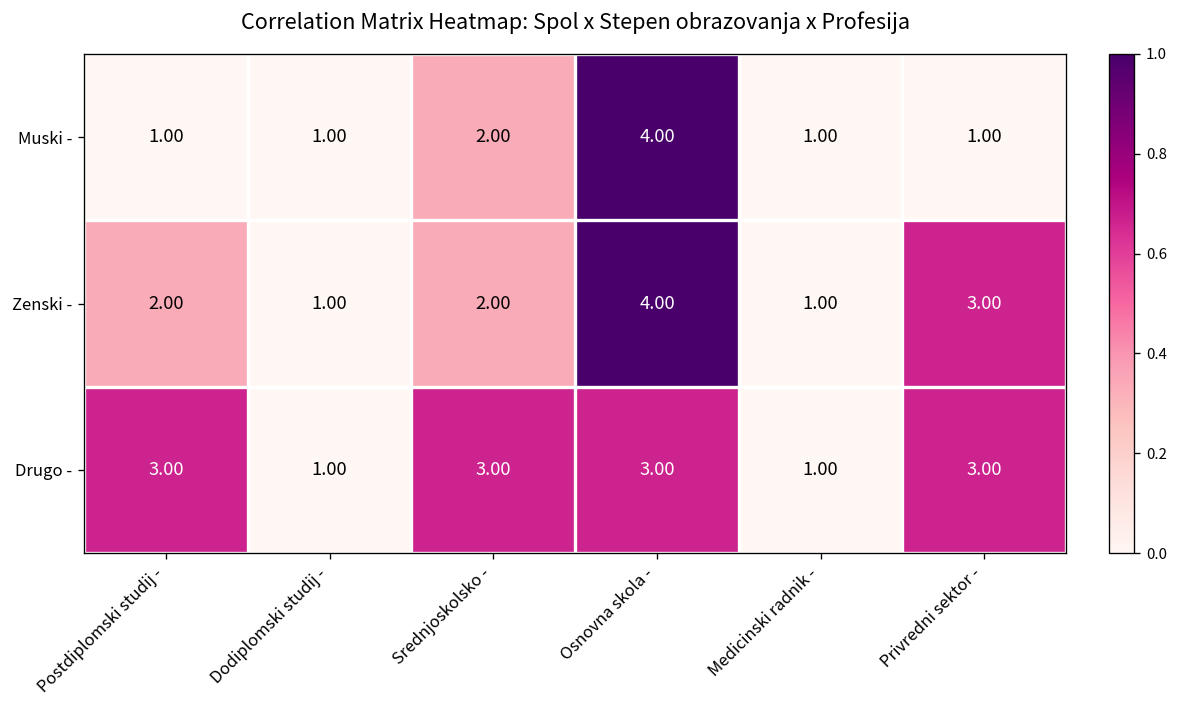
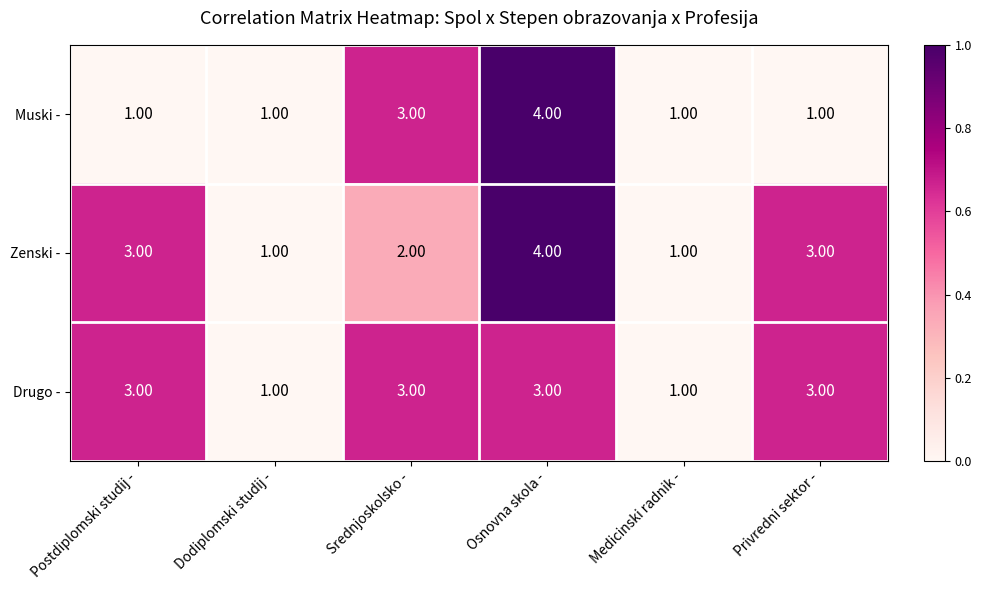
Muski -, Srednjoskolsko -: 2.00 -> 3.00
Zenski -, Postdiplomski studij -: 2.00 -> 3.00
